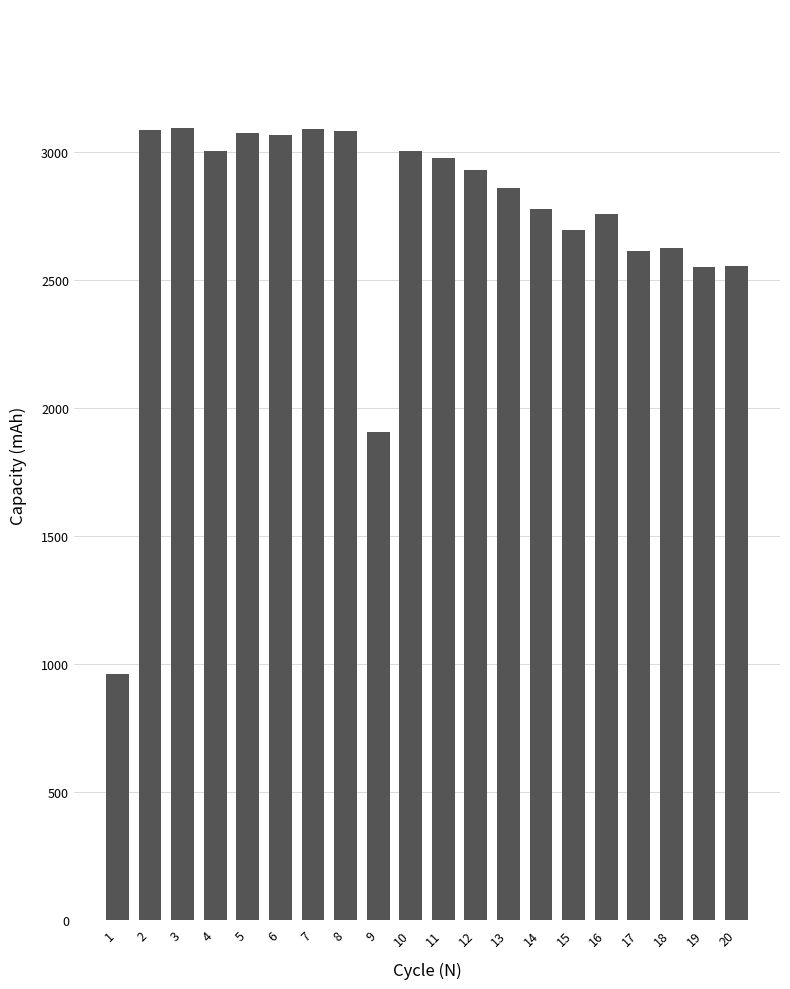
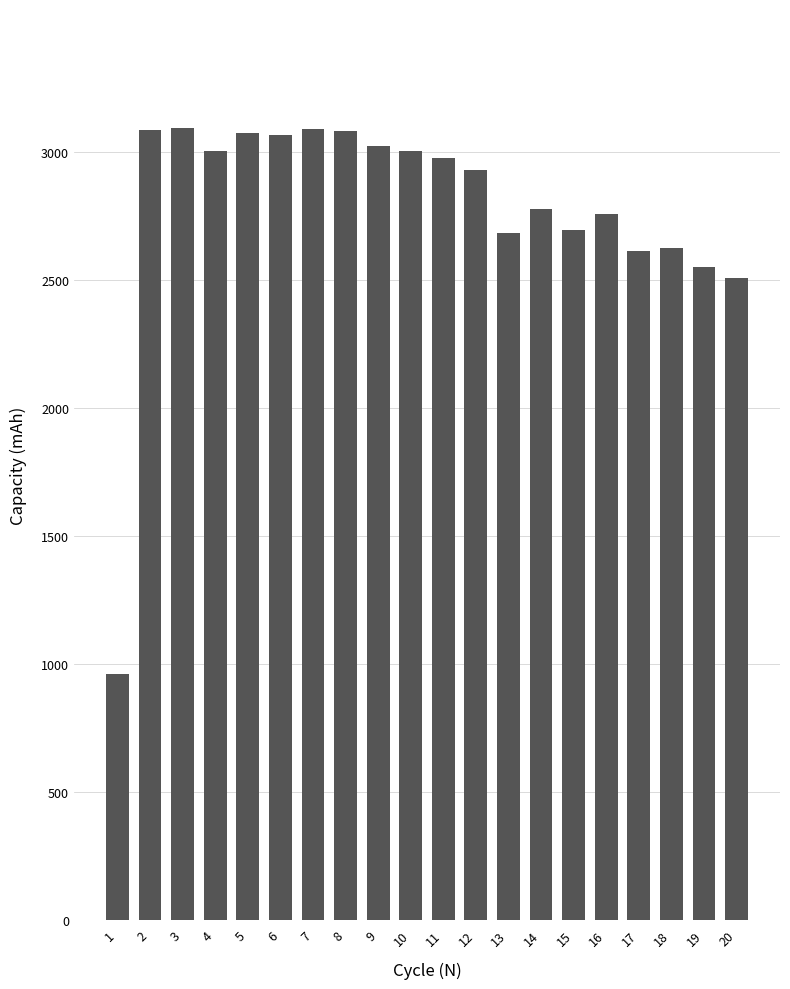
9: 1910 -> 3020
13: 2860 -> 2690
20: 2560 -> 2510
